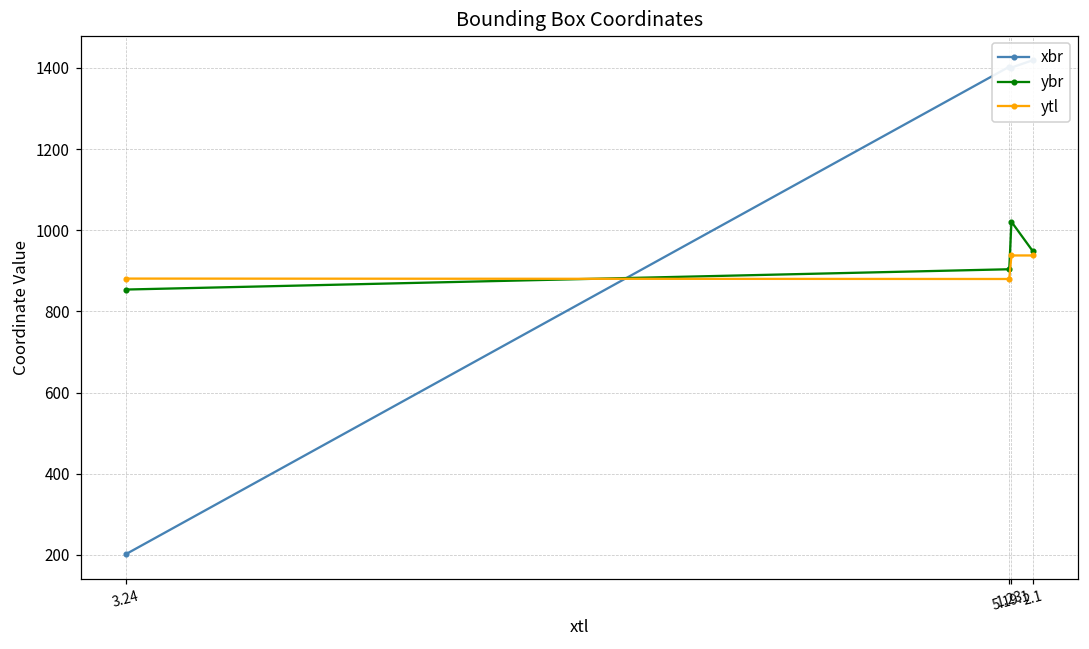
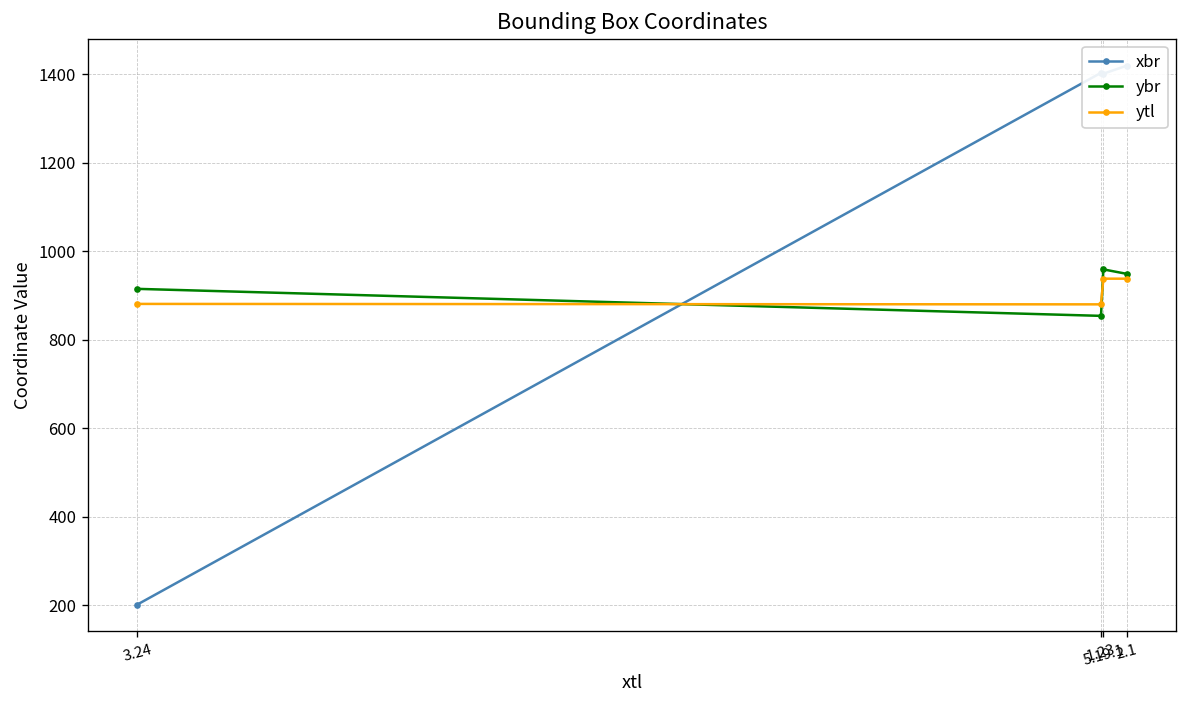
ybr, 3.24: 850 -> 920
ybr, 1.23: 900 -> 850
ybr, 5.19.1: 1020 -> 960
